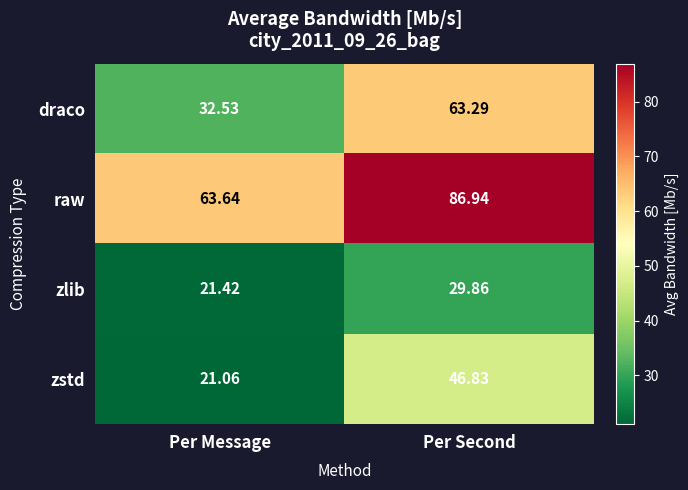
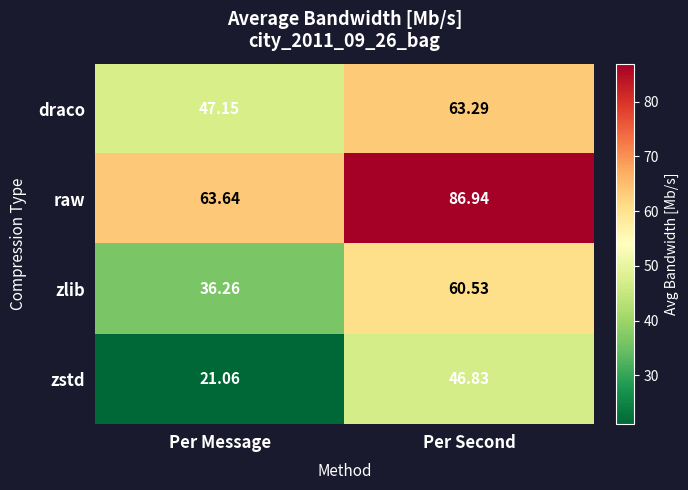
draco, Per Message: 32.53 -> 47.15
zlib, Per Message: 21.42 -> 36.26
zlib, Per Second: 29.86 -> 60.53
